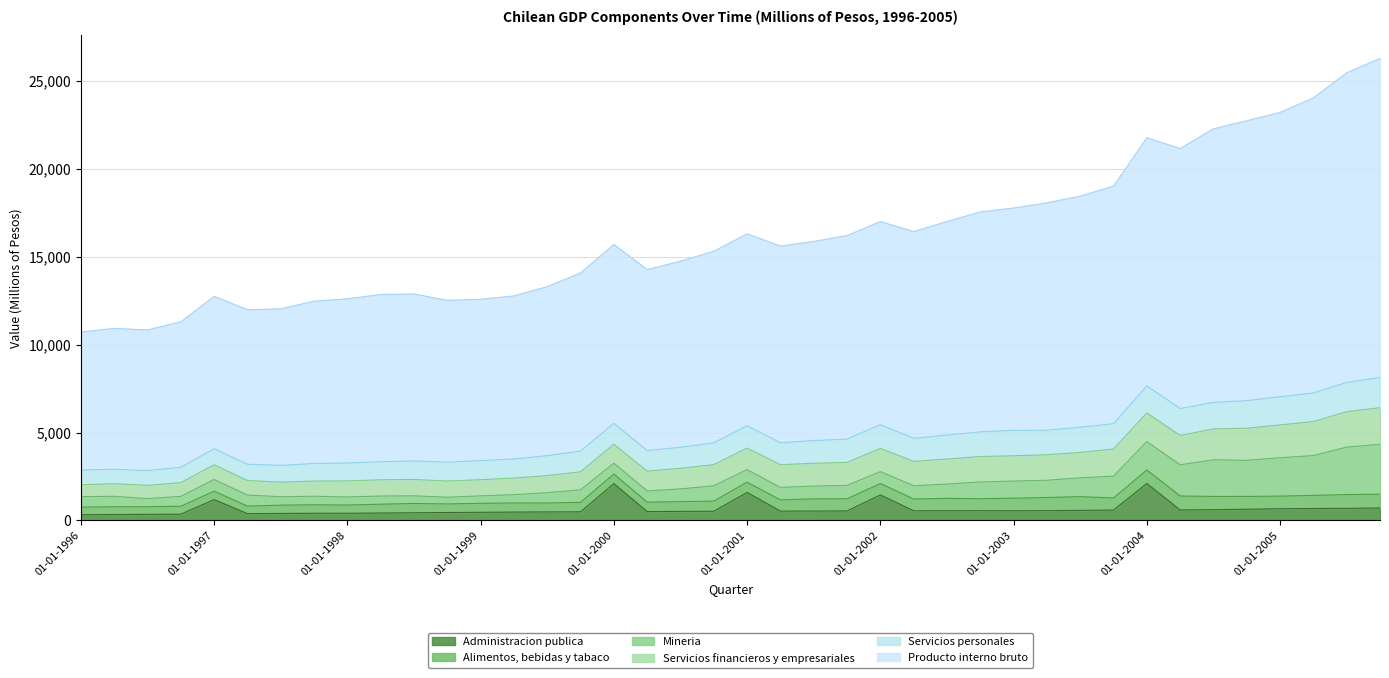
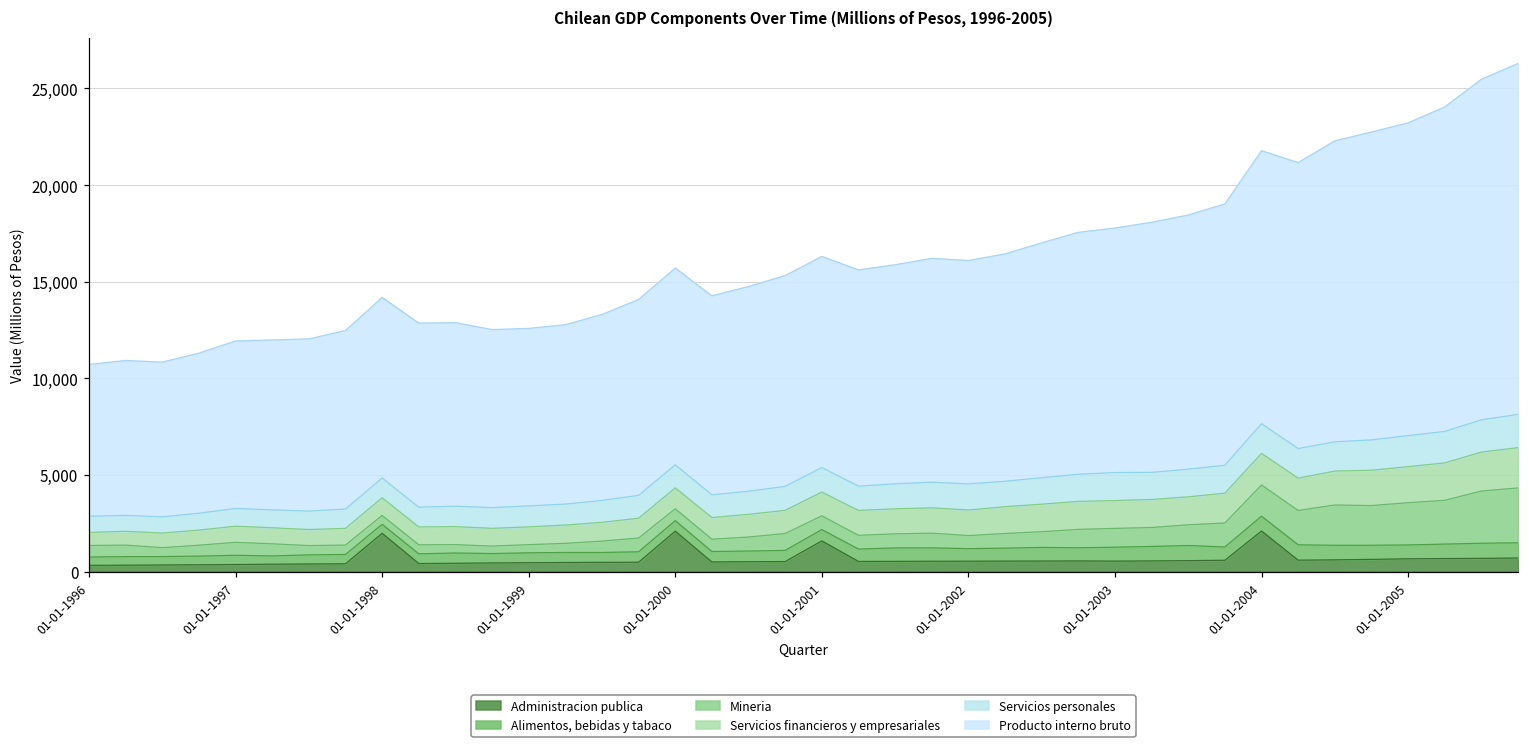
Administracion publica, 01-01-1997: 1,200 -> 400
Administracion publica, 01-01-1998: 400 -> 2,000
Administracion publica, 01-01-2002: 1,400 -> 500
